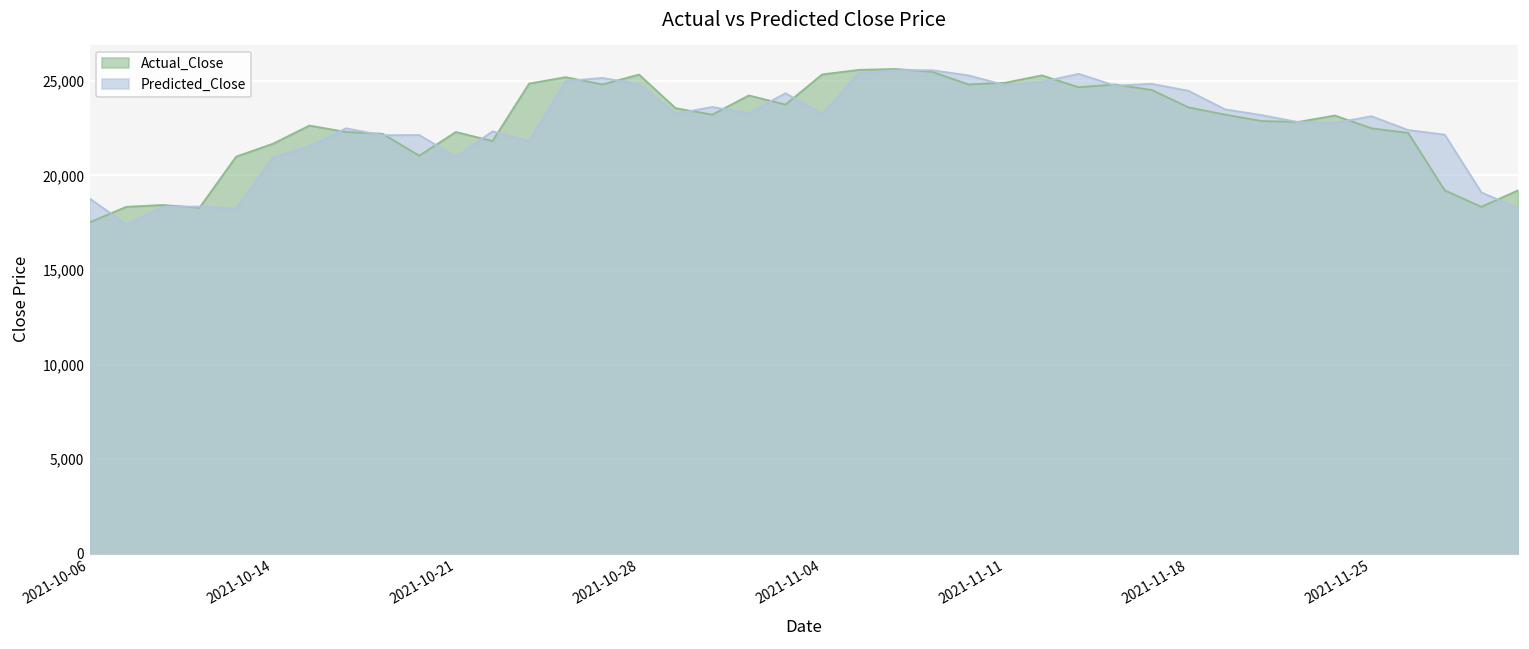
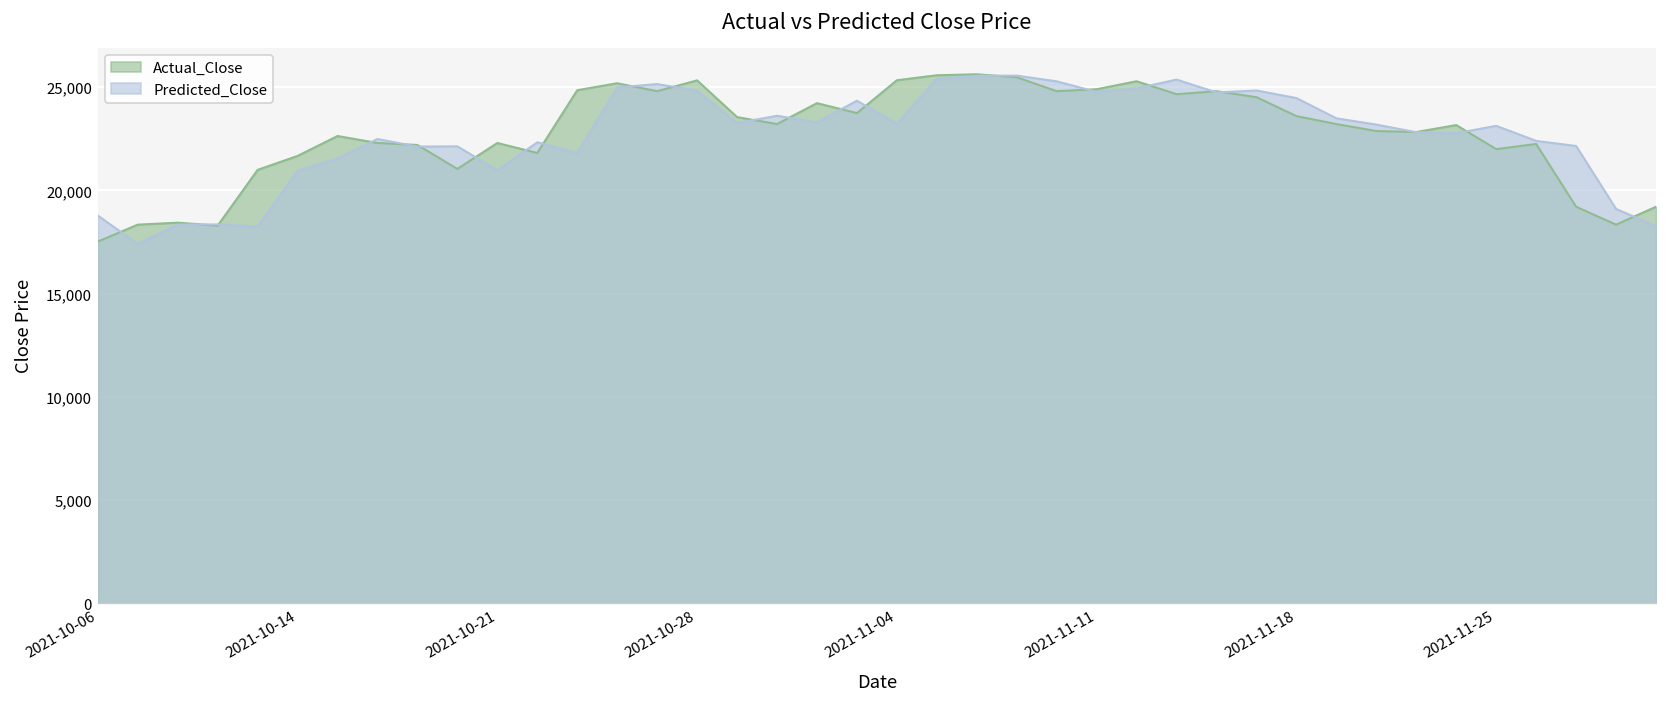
Actual_Close, 2021-11-25: 22,500 -> 22,000
